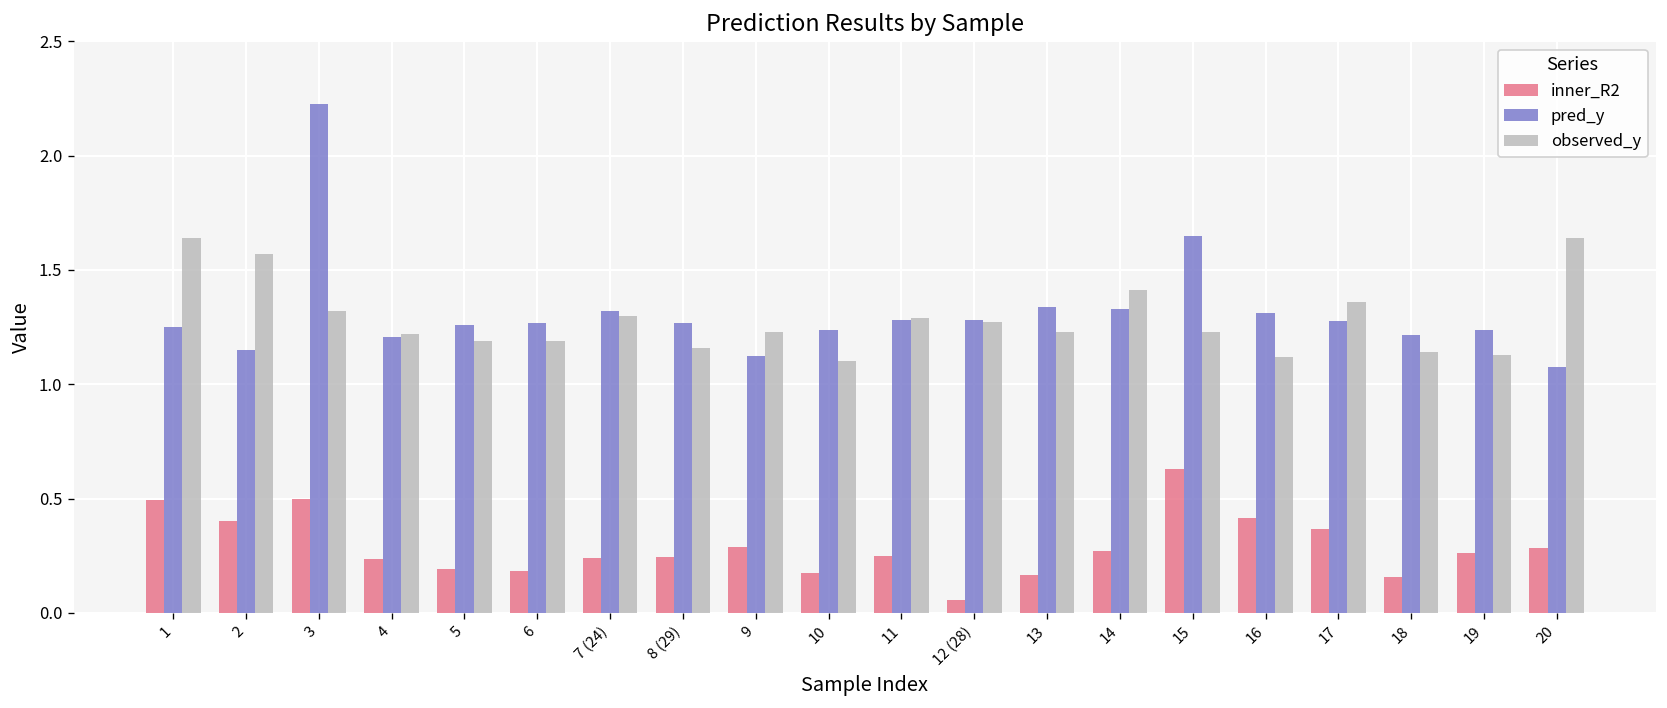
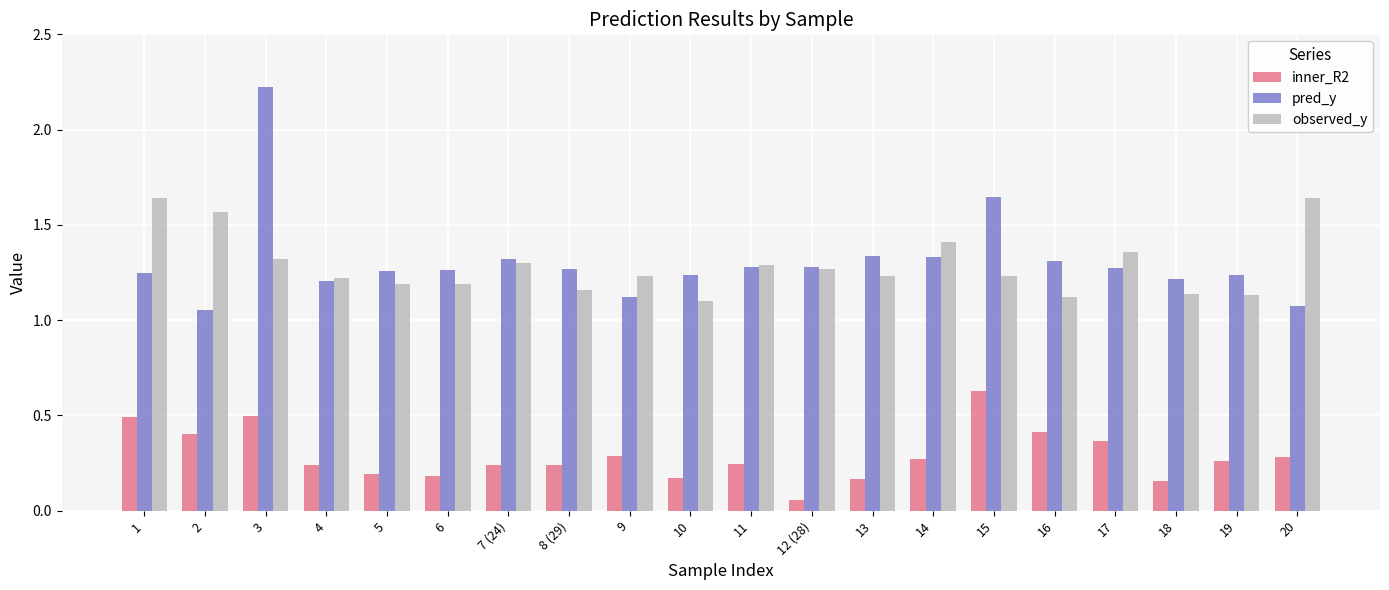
pred_y, 2: 1.15 -> 1.05
